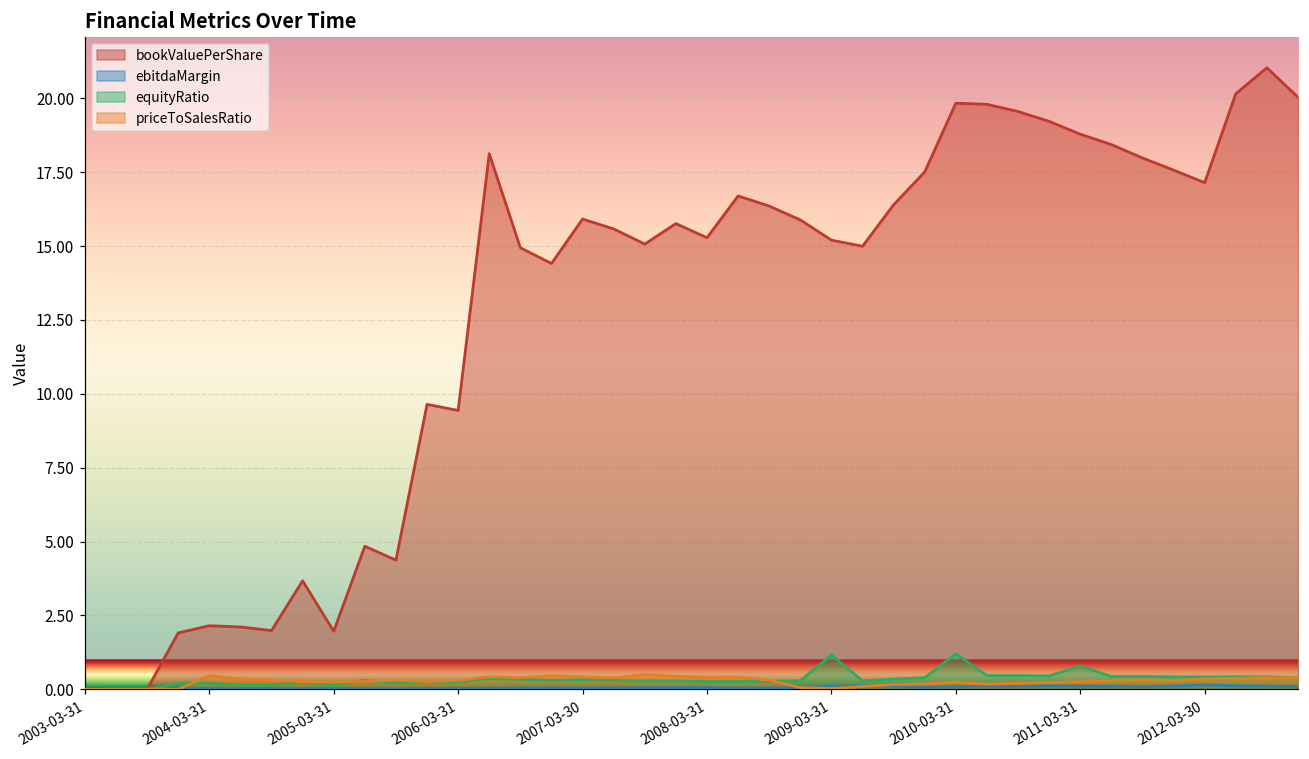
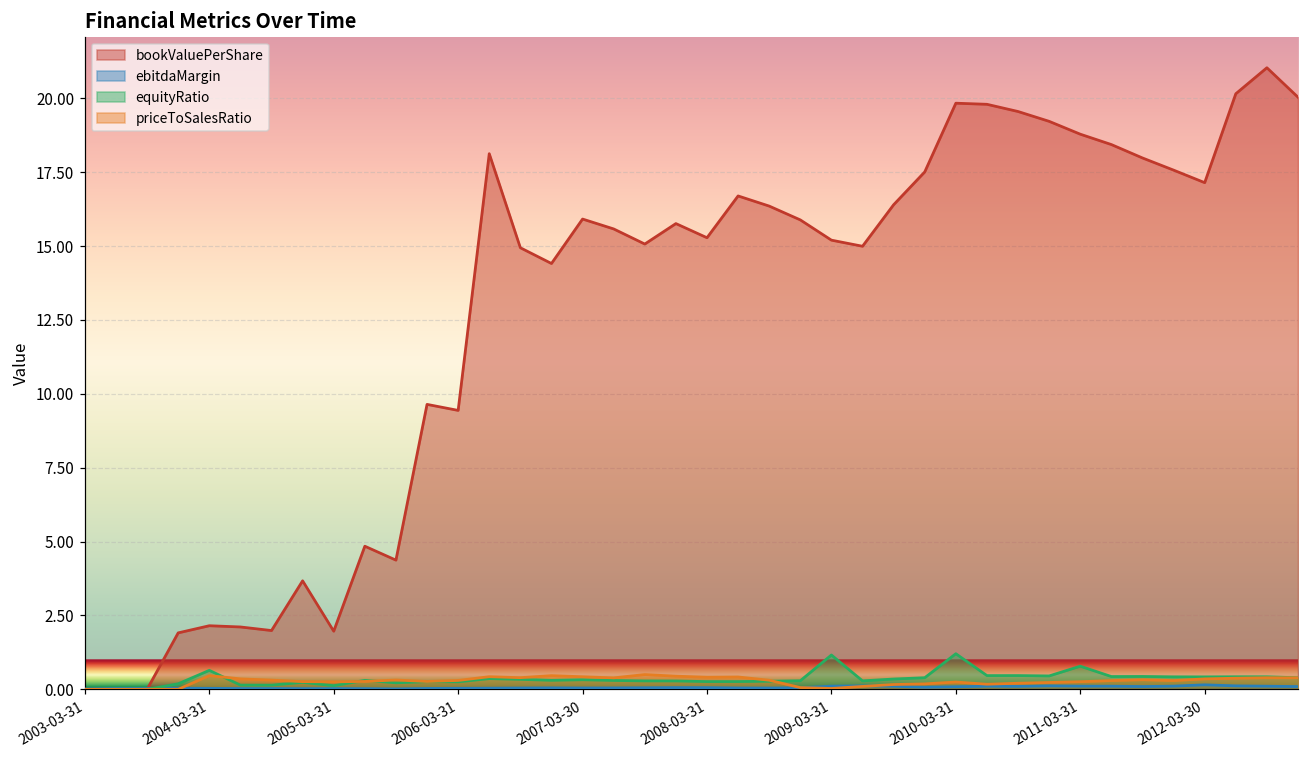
equityRatio, 2004-03-31: 0.2 -> 0.6
